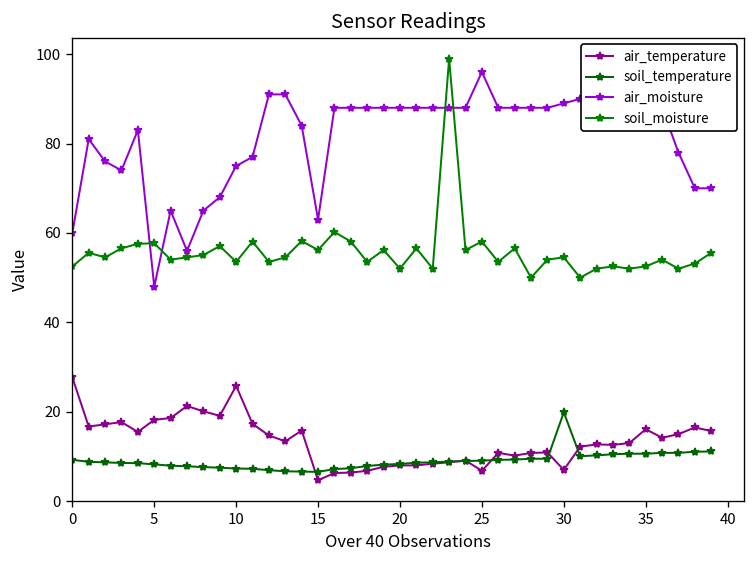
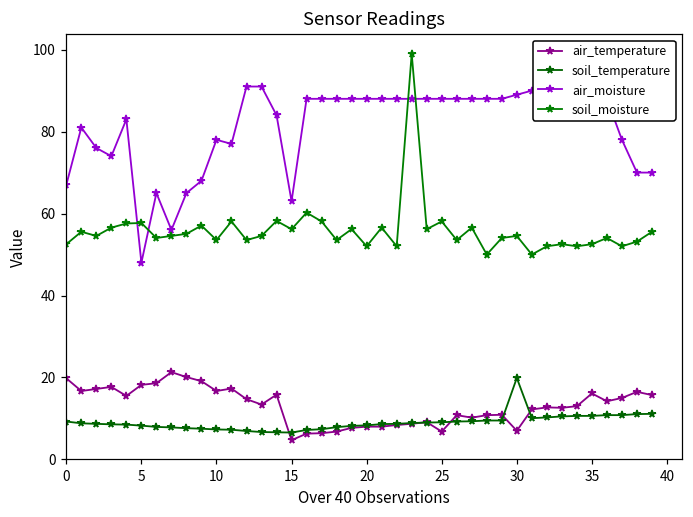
air_temperature, 0: 28 -> 20
air_moisture, 0: 60 -> 67
air_temperature, 10: 26 -> 17
air_moisture, 10: 75 -> 78
air_moisture, 25: 96 -> 88
